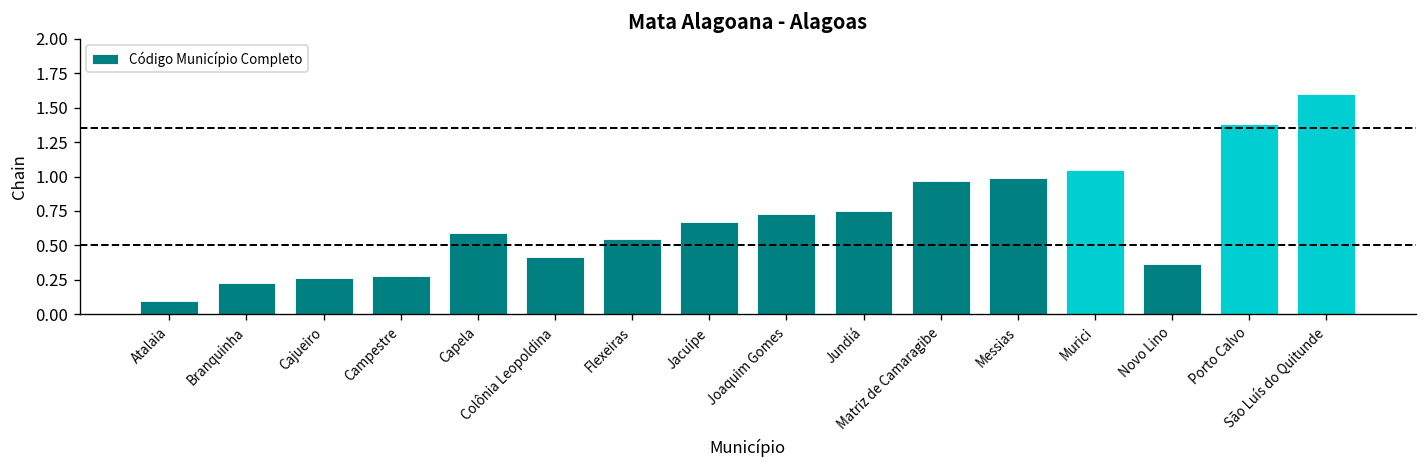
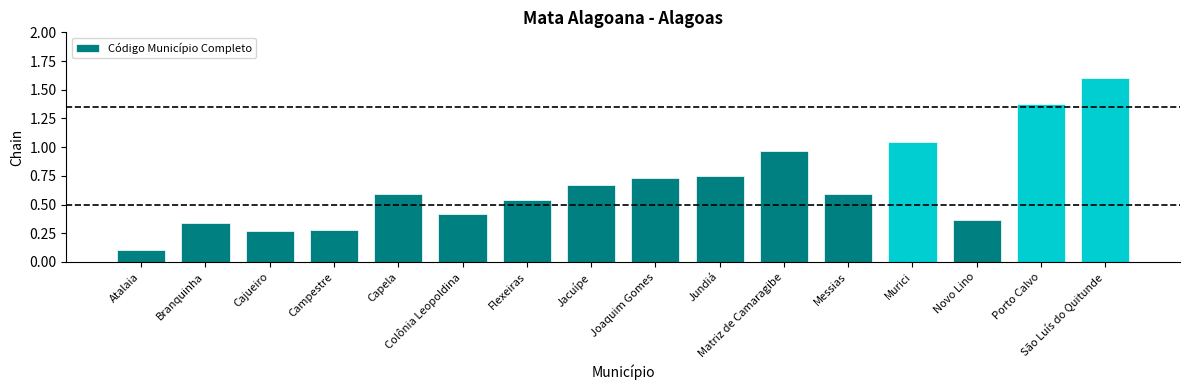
Branquinha: 0.23 -> 0.33
Messias: 0.99 -> 0.59
